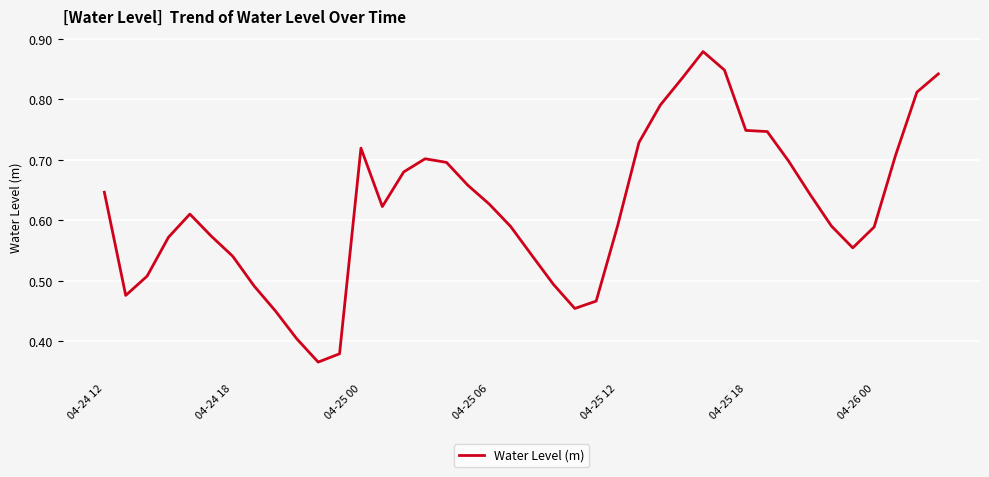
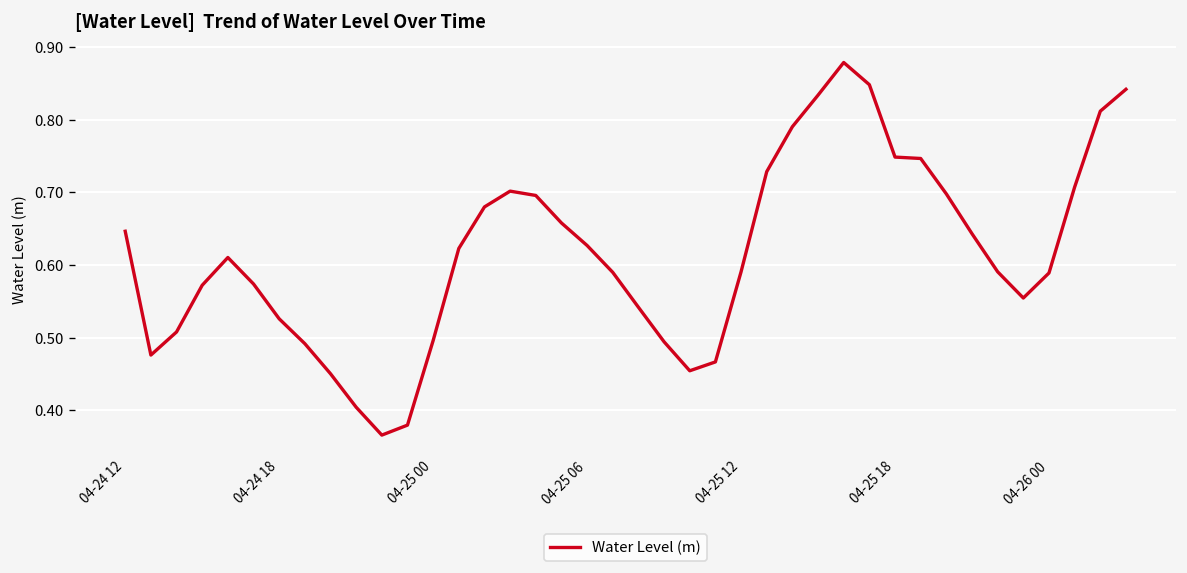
04-24 18: 0.54 -> 0.53
04-25 00: 0.72 -> 0.50
